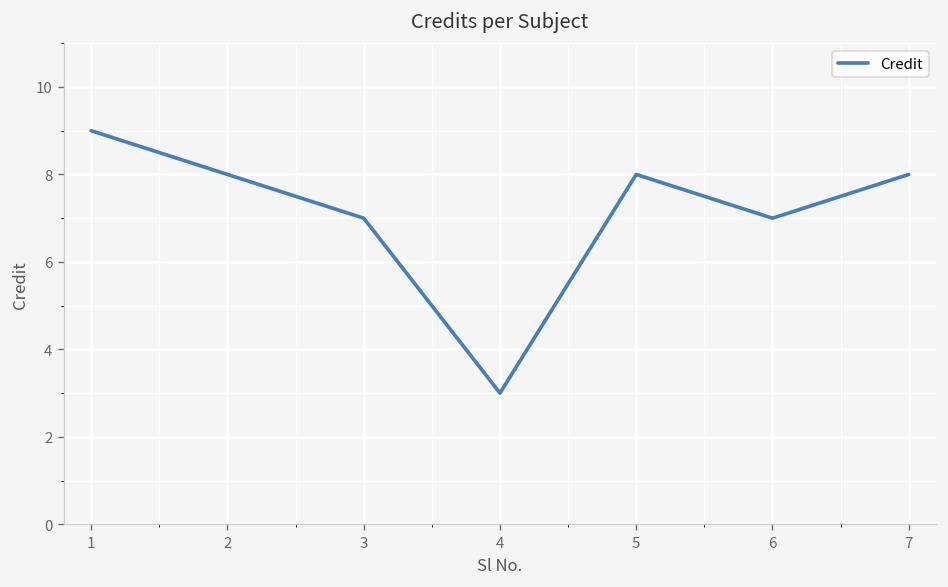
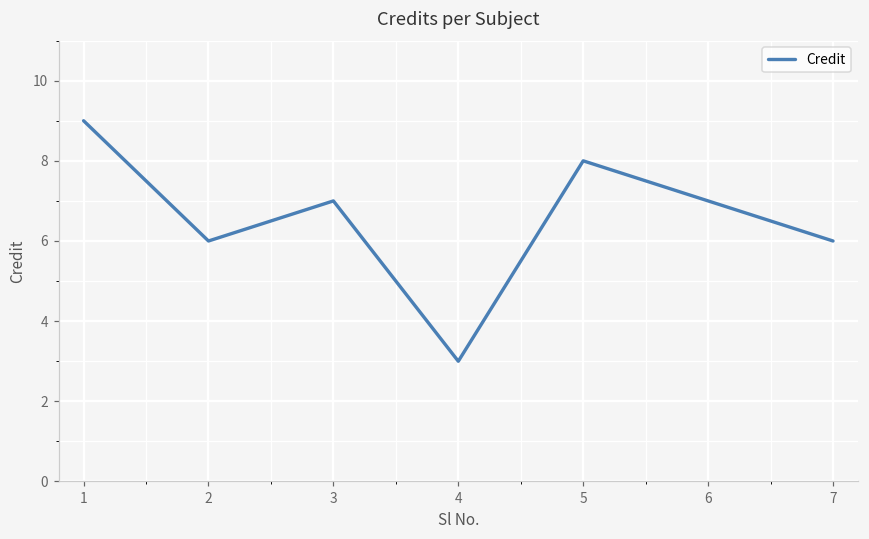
2: 8 -> 6
7: 8 -> 6
